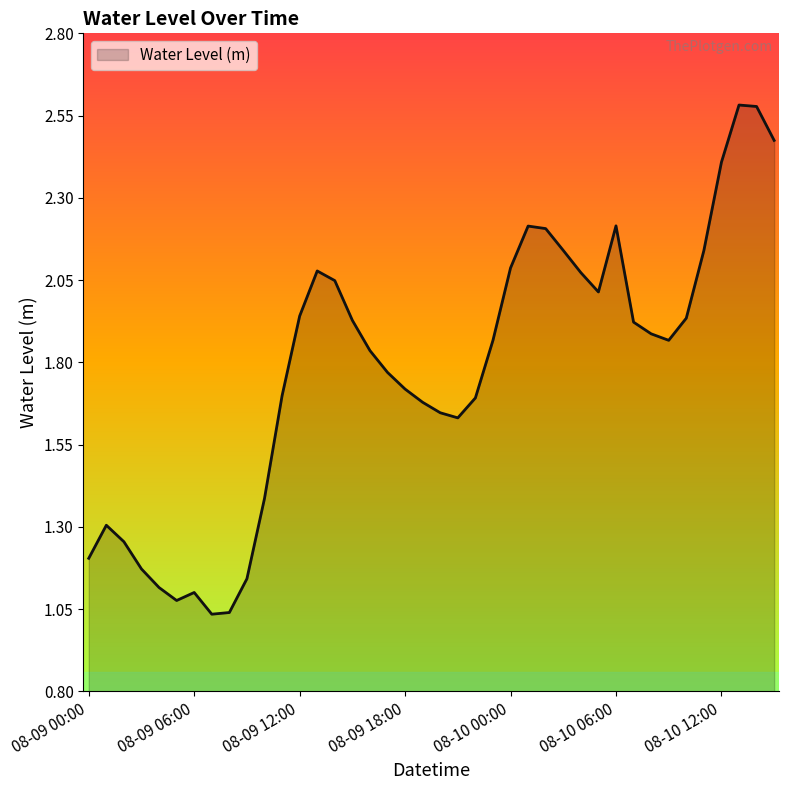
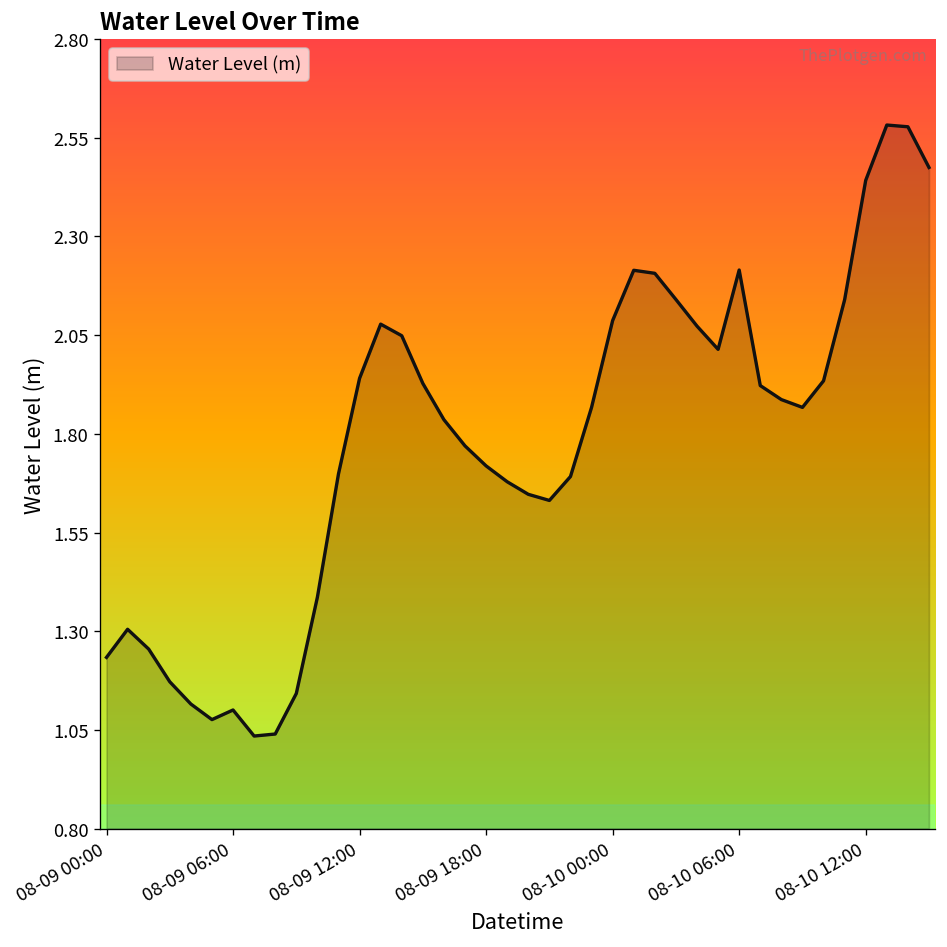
08-09 00:00: 1.20 -> 1.23
08-10 12:00: 2.41 -> 2.44
